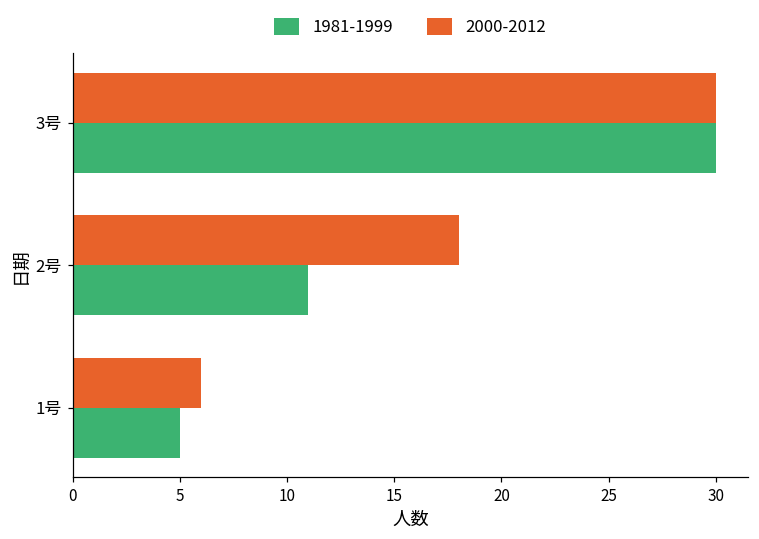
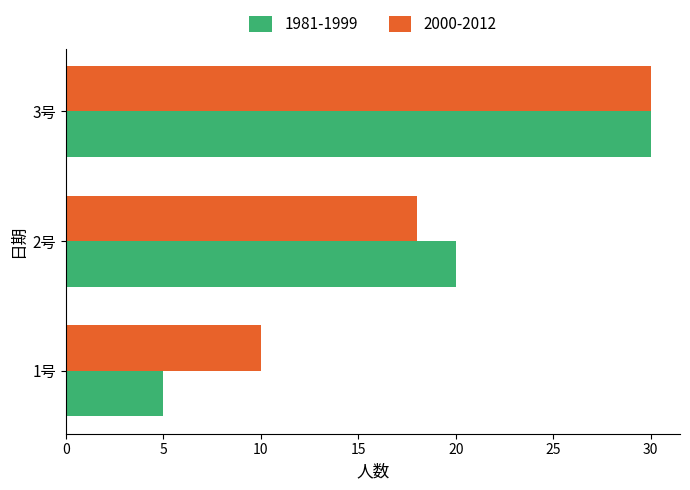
1981-1999, 2号: 11 -> 20
2000-2012, 1号: 6 -> 10
